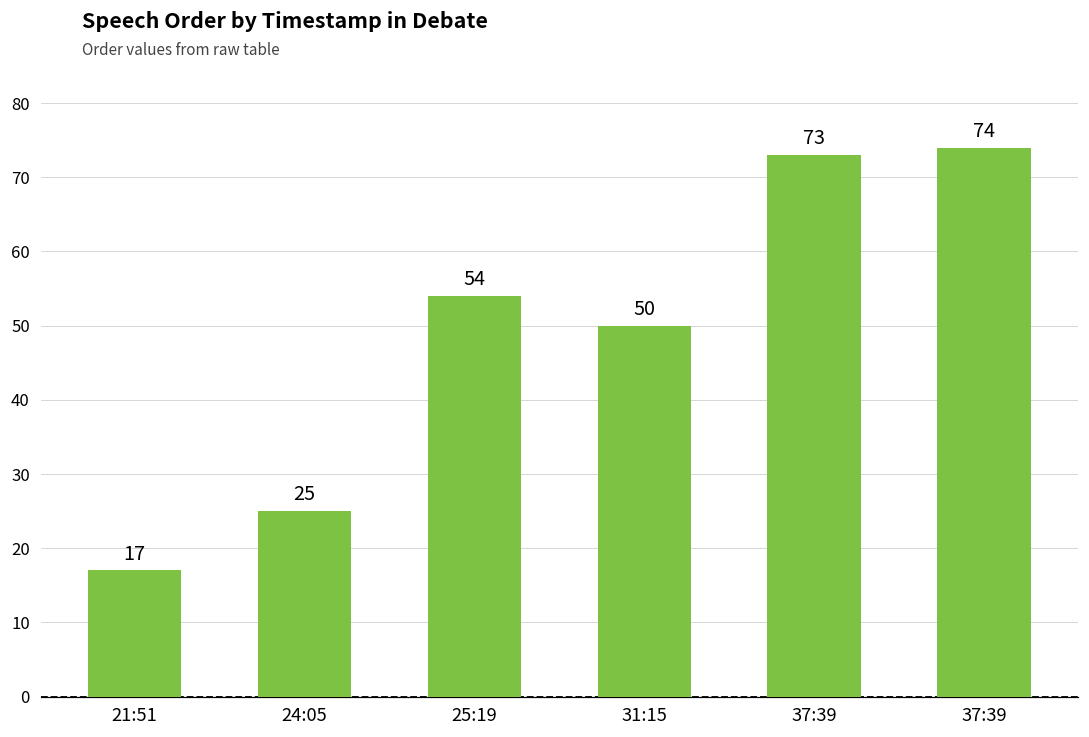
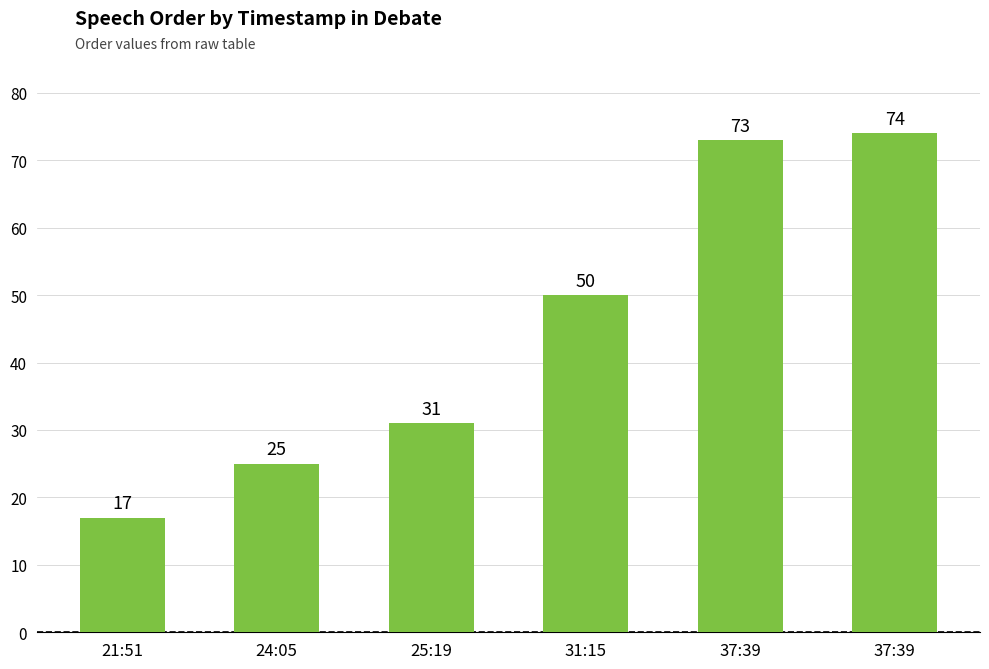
25:19: 54 -> 31
